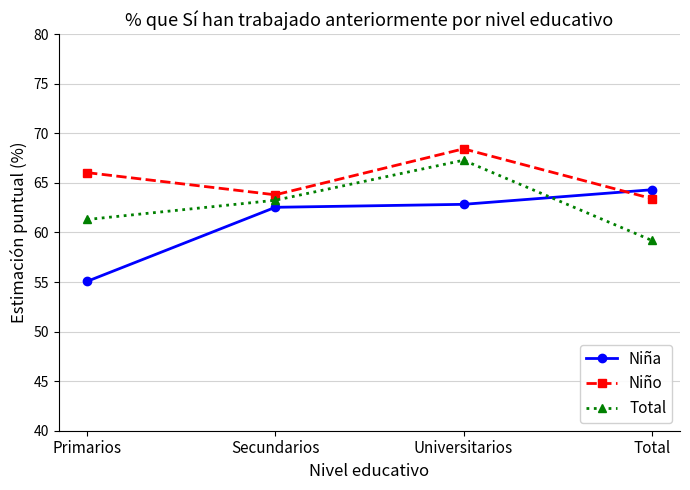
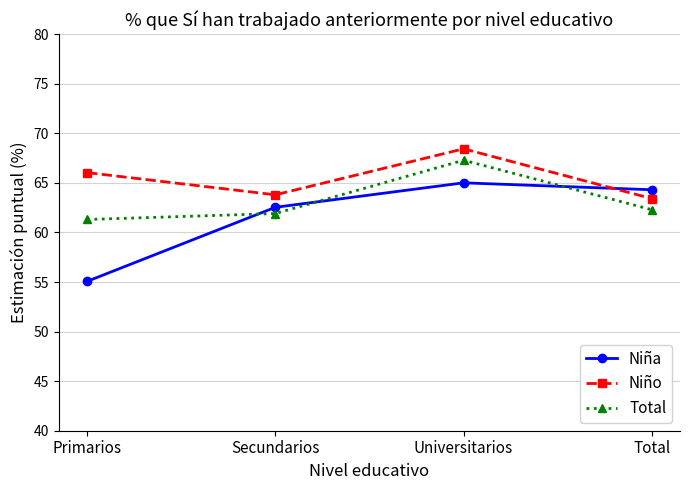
Total, Secundarios: 63 -> 62
Niña, Universitarios: 63 -> 65
Total, Total: 59 -> 62
